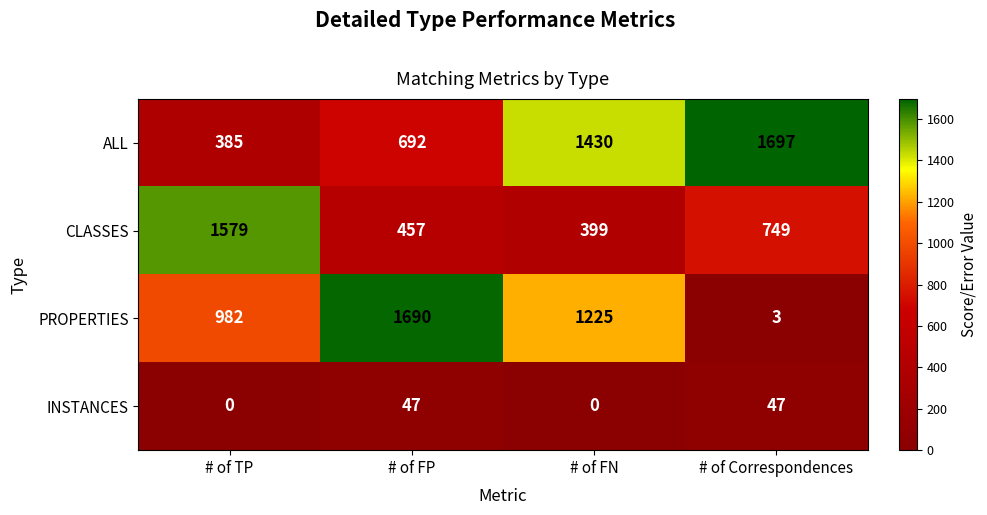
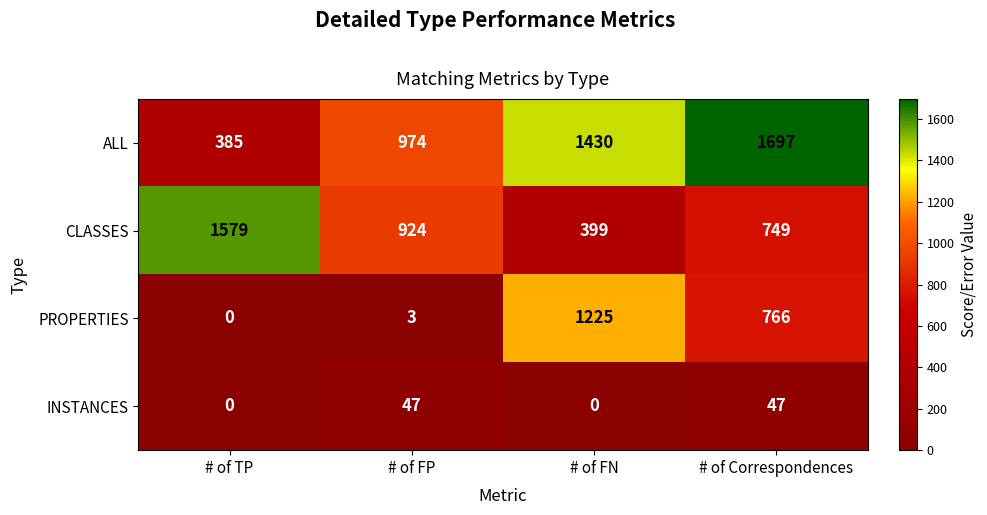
ALL, # of FP: 692 -> 974
CLASSES, # of FP: 457 -> 924
PROPERTIES, # of TP: 982 -> 0
PROPERTIES, # of FP: 1690 -> 3
PROPERTIES, # of Correspondences: 3 -> 766
